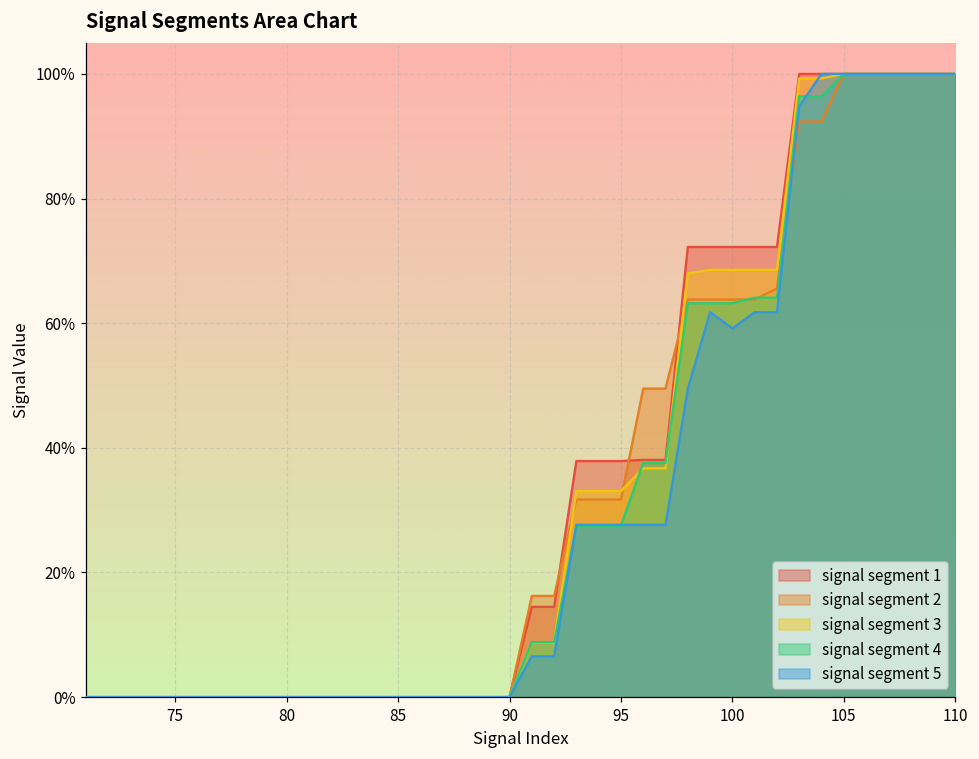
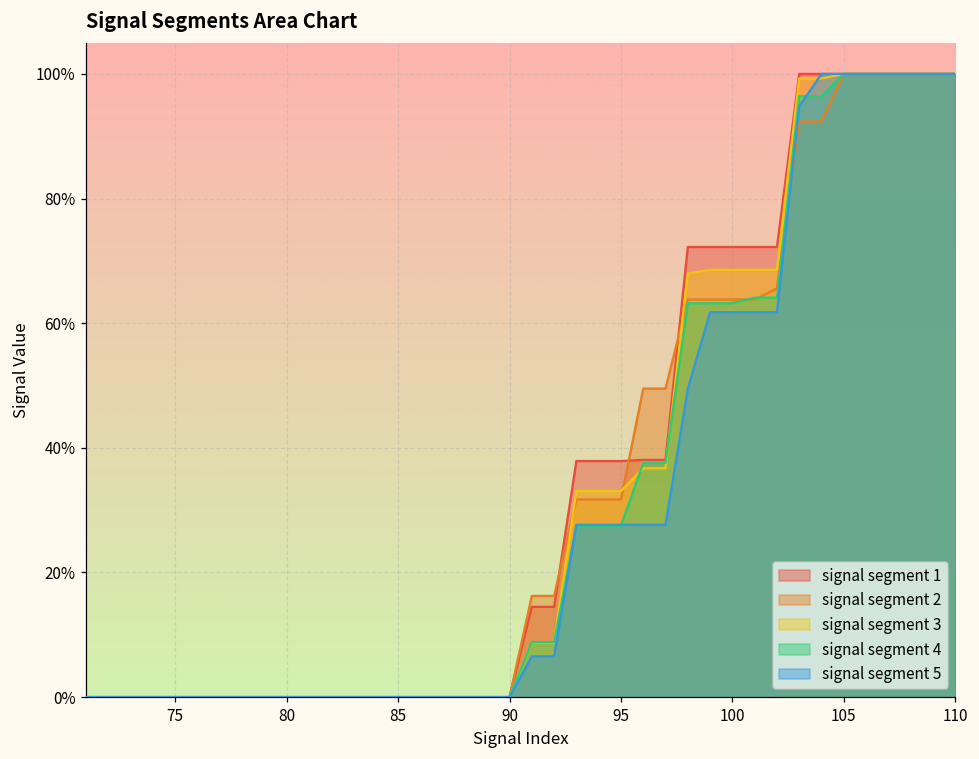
signal segment 5, 100: 59% -> 62%
